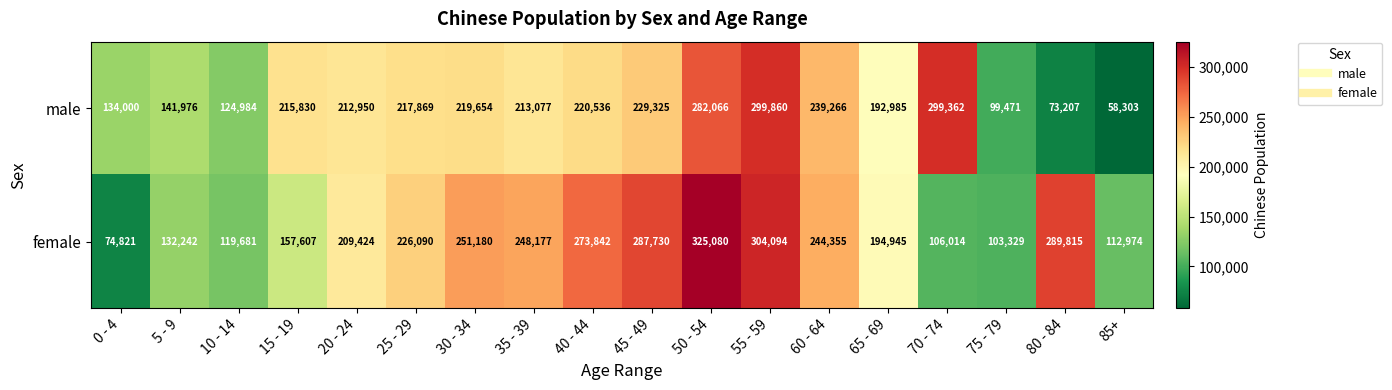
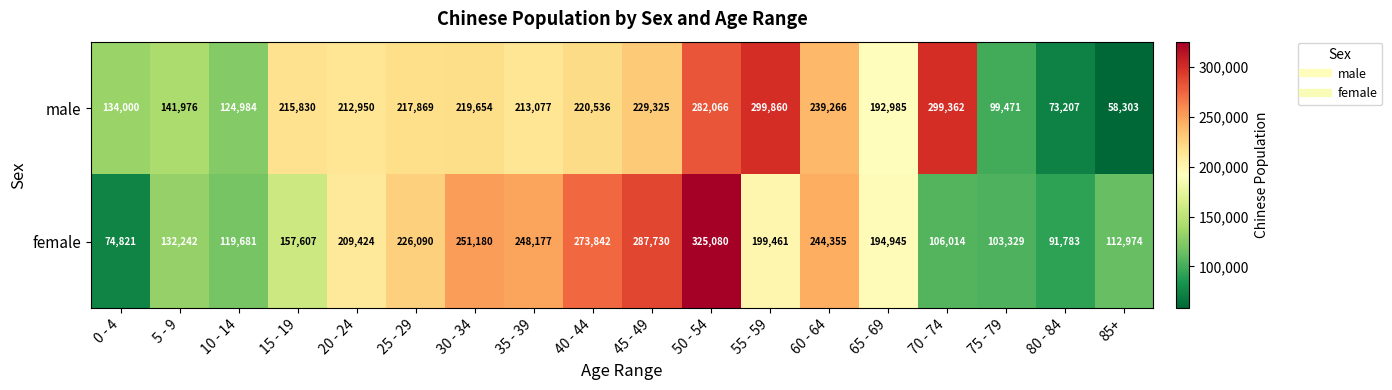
female, 55 - 59: 304,094 -> 199,461
female, 80 - 84: 289,815 -> 91,783
